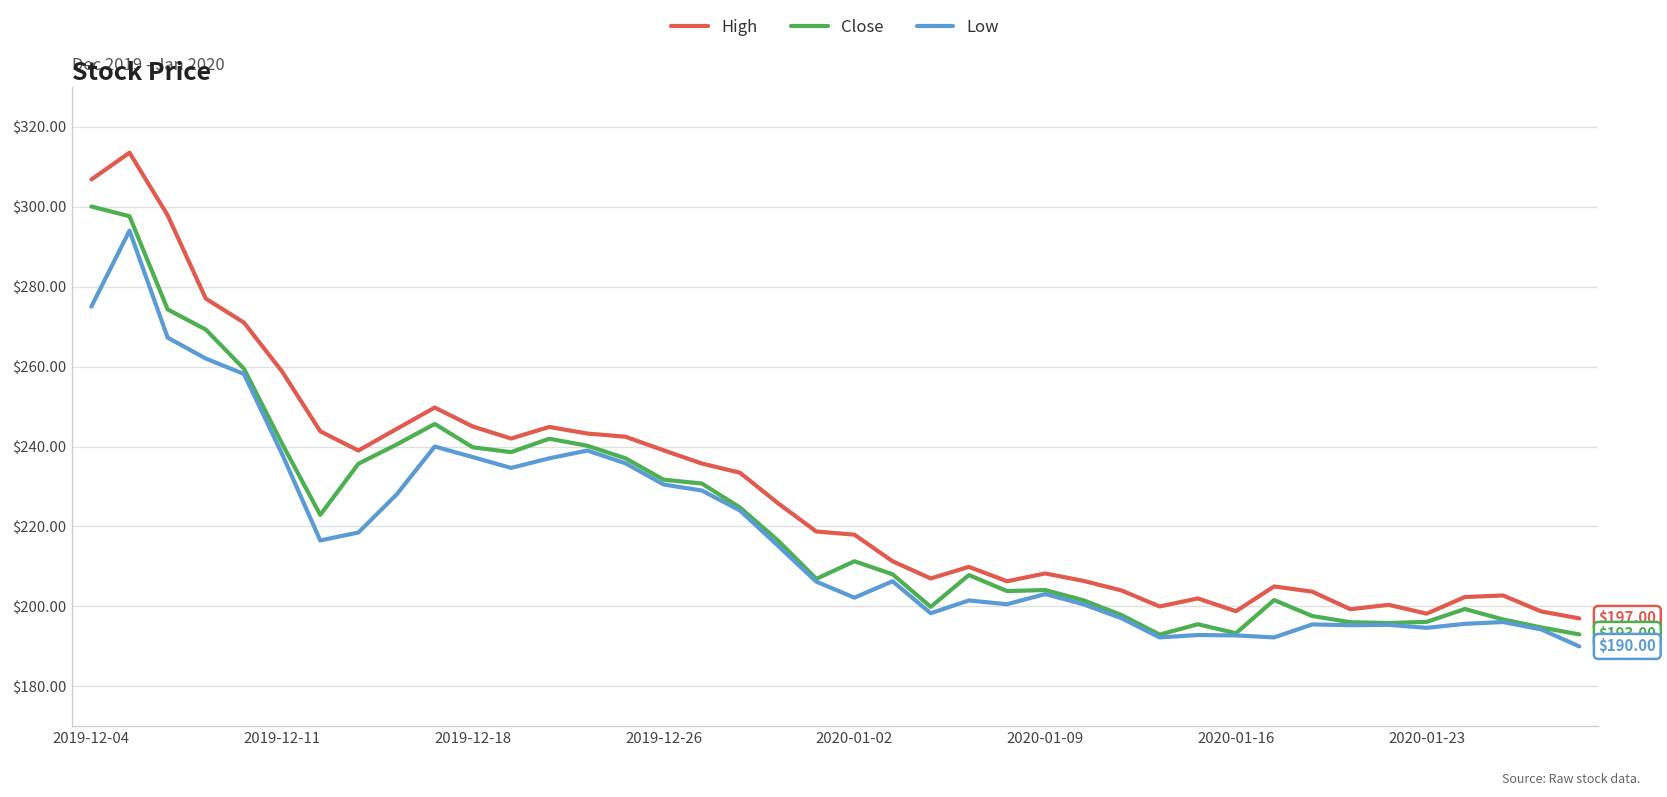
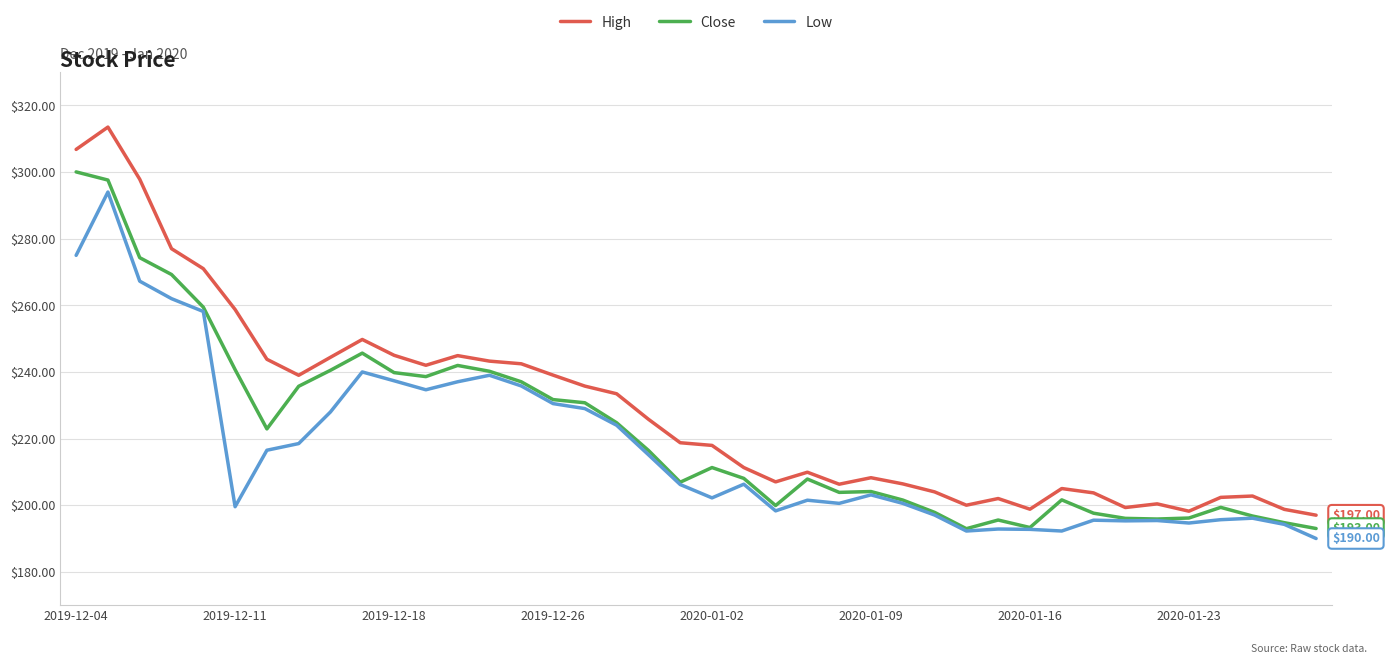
Low, 2019-12-11: $238 -> $200
